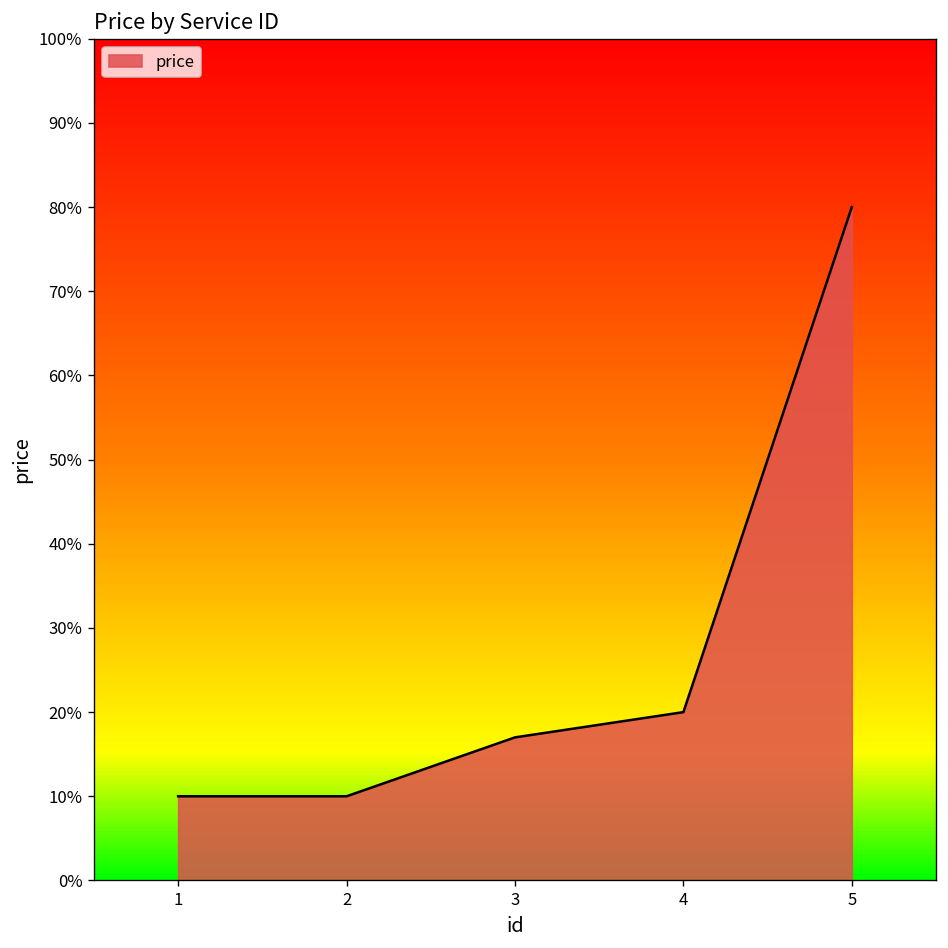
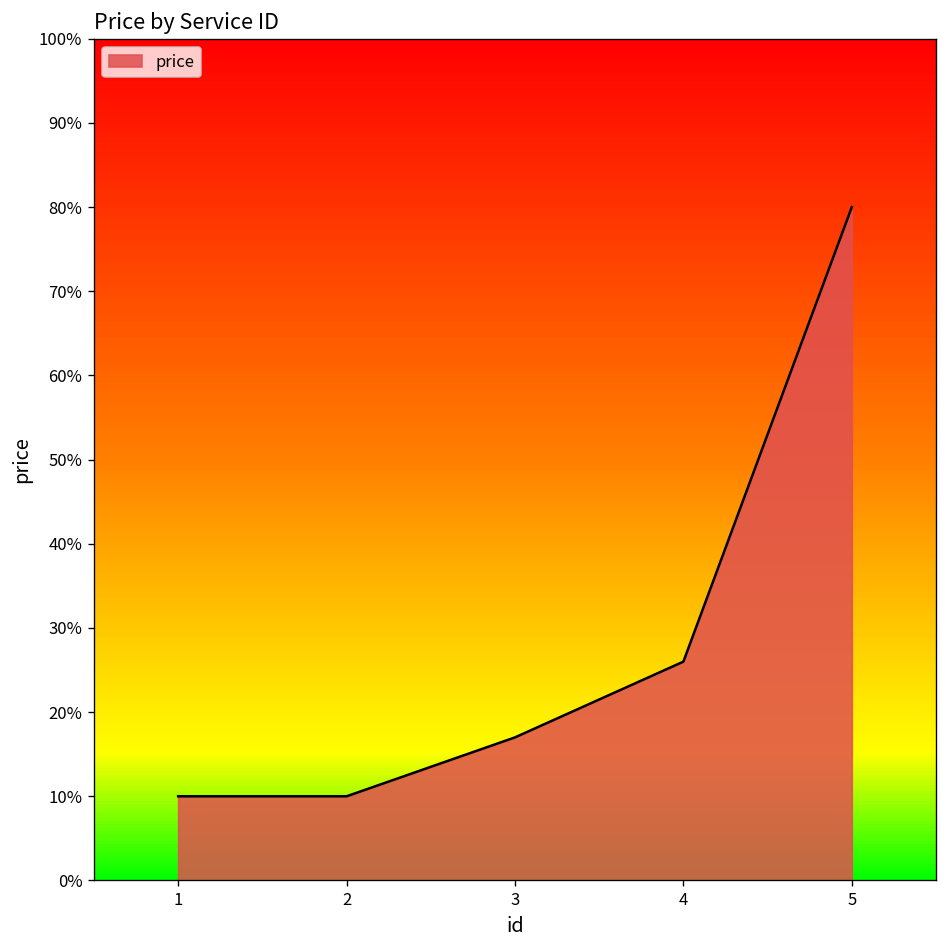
4: 20% -> 26%
